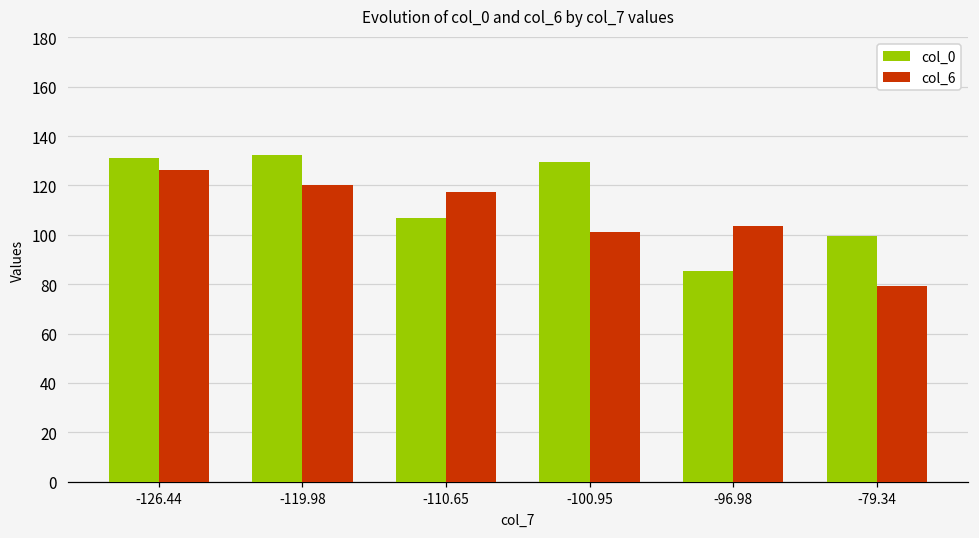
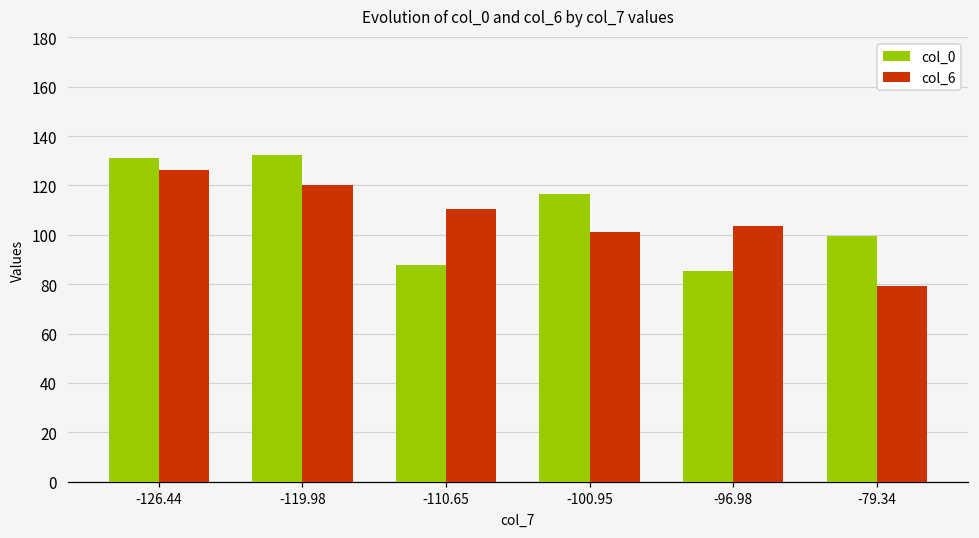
col_0, -110.65: 107 -> 88
col_6, -110.65: 117 -> 111
col_0, -100.95: 129 -> 117
